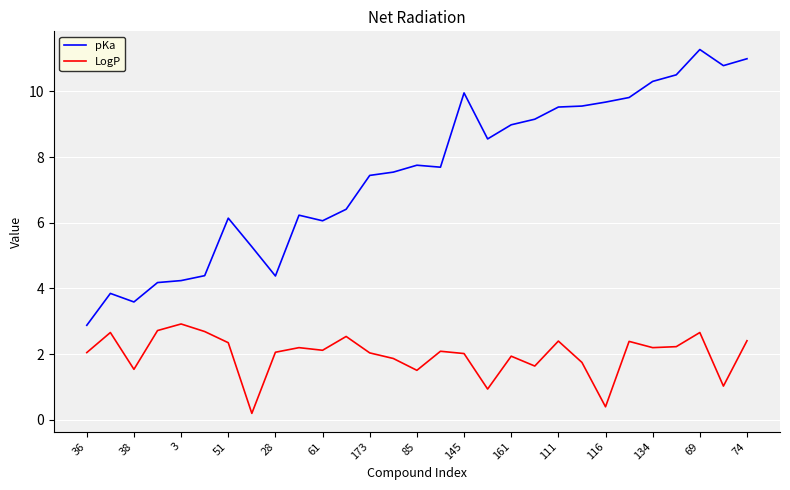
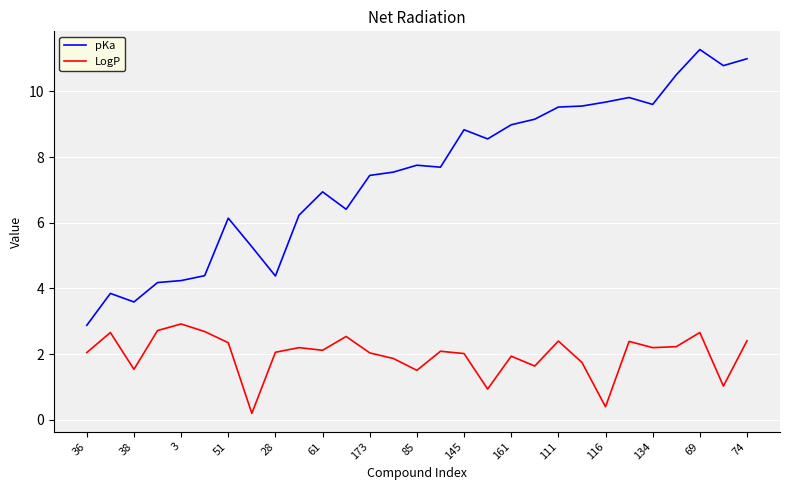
pKa, 61: 6.1 -> 6.9
pKa, 145: 10.0 -> 8.8
pKa, 134: 10.3 -> 9.6
